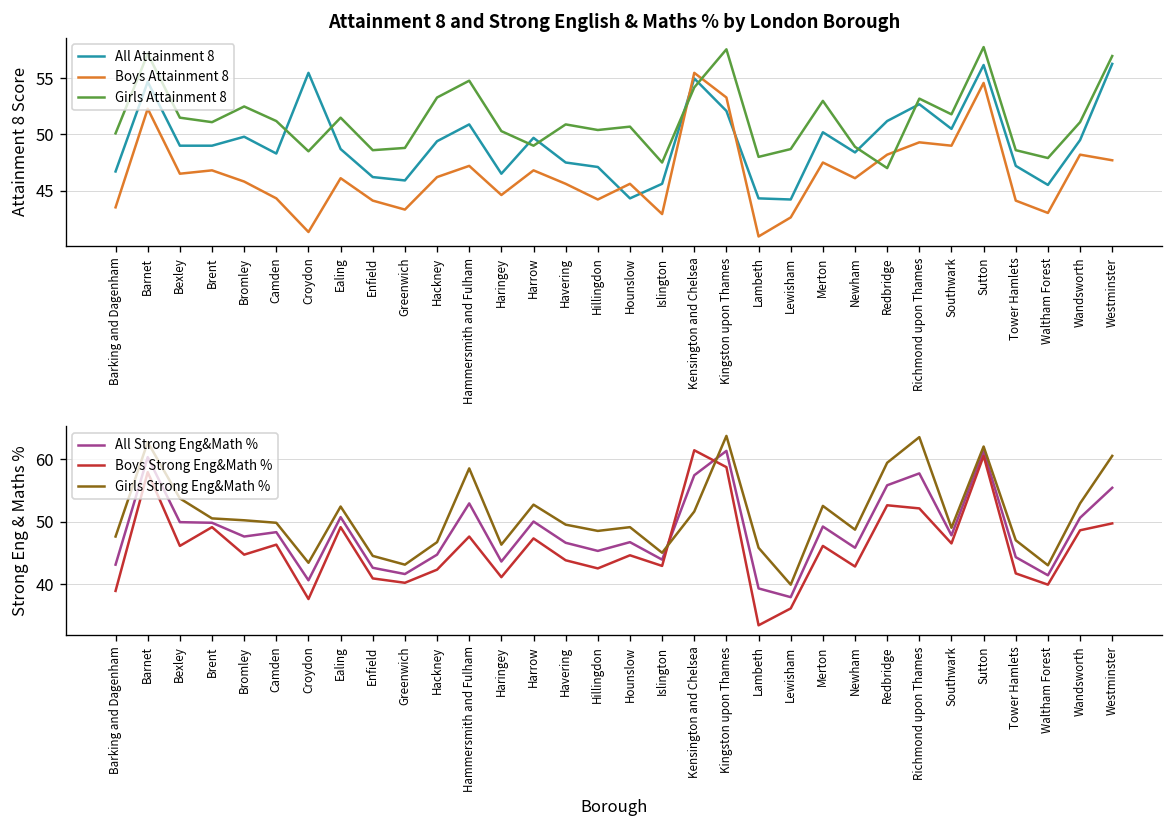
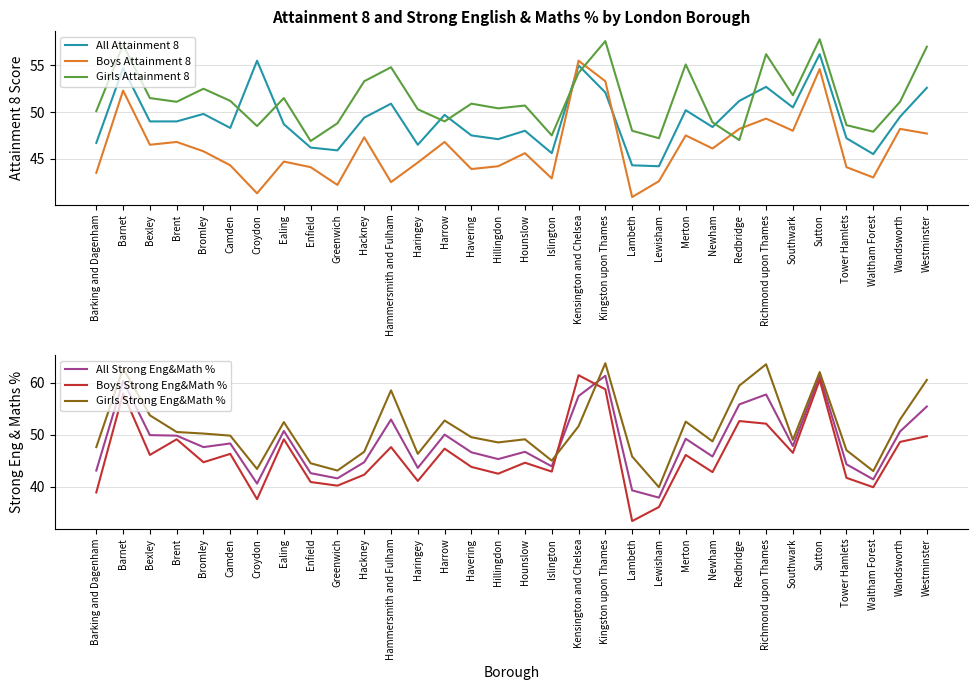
Attainment 8 and Strong English & Maths % by London Borough, Boys Attainment 8, Ealing: 46 -> 45
Attainment 8 and Strong English & Maths % by London Borough, Girls Attainment 8, Enfield: 49 -> 47
Attainment 8 and Strong English & Maths % by London Borough, Boys Attainment 8, Greenwich: 43 -> 42
Attainment 8 and Strong English & Maths % by London Borough, Boys Attainment 8, Hackney: 46 -> 47
Attainment 8 and Strong English & Maths % by London Borough, Boys Attainment 8, Hammersmith and Fulham: 47 -> 43
Attainment 8 and Strong English & Maths % by London Borough, Boys Attainment 8, Havering: 46 -> 44
Attainment 8 and Strong English & Maths % by London Borough, All Attainment 8, Hounslow: 44 -> 48
Attainment 8 and Strong English & Maths % by London Borough, Girls Attainment 8, Lewisham: 49 -> 47
Attainment 8 and Strong English & Maths % by London Borough, Girls Attainment 8, Merton: 53 -> 55
Attainment 8 and Strong English & Maths % by London Borough, Girls Attainment 8, Richmond upon Thames: 53 -> 56
Attainment 8 and Strong English & Maths % by London Borough, Boys Attainment 8, Southwark: 49 -> 48
Attainment 8 and Strong English & Maths % by London Borough, All Attainment 8, Westminster: 56 -> 53
